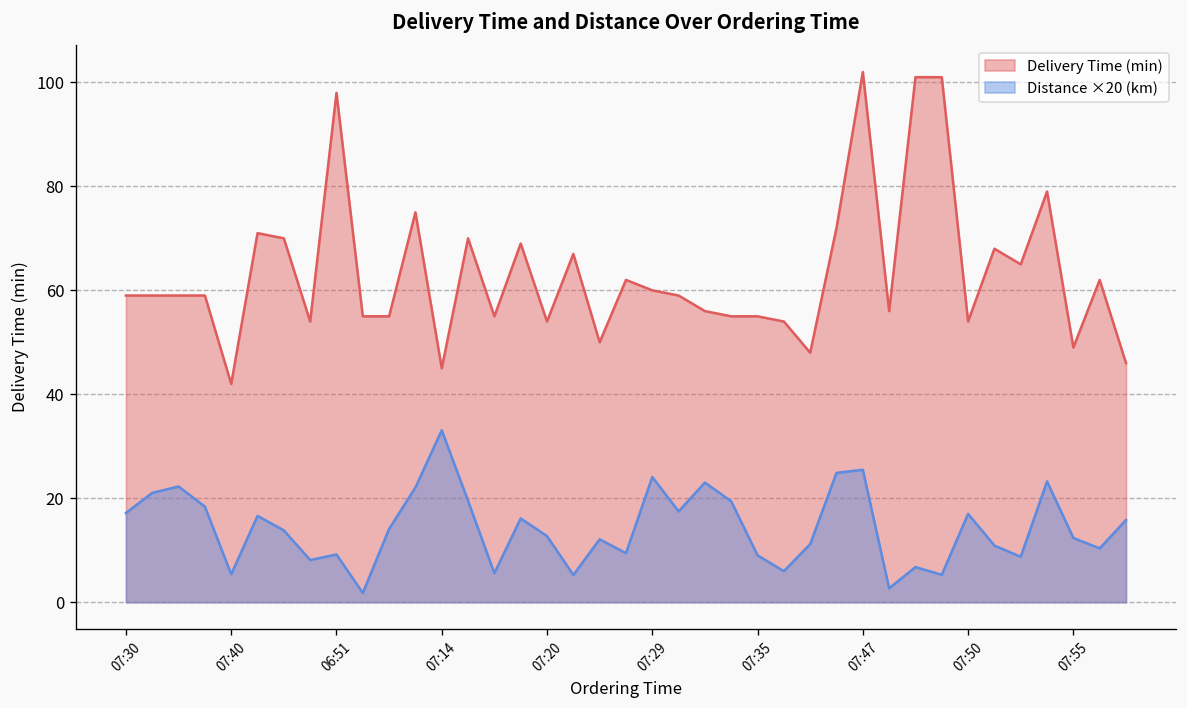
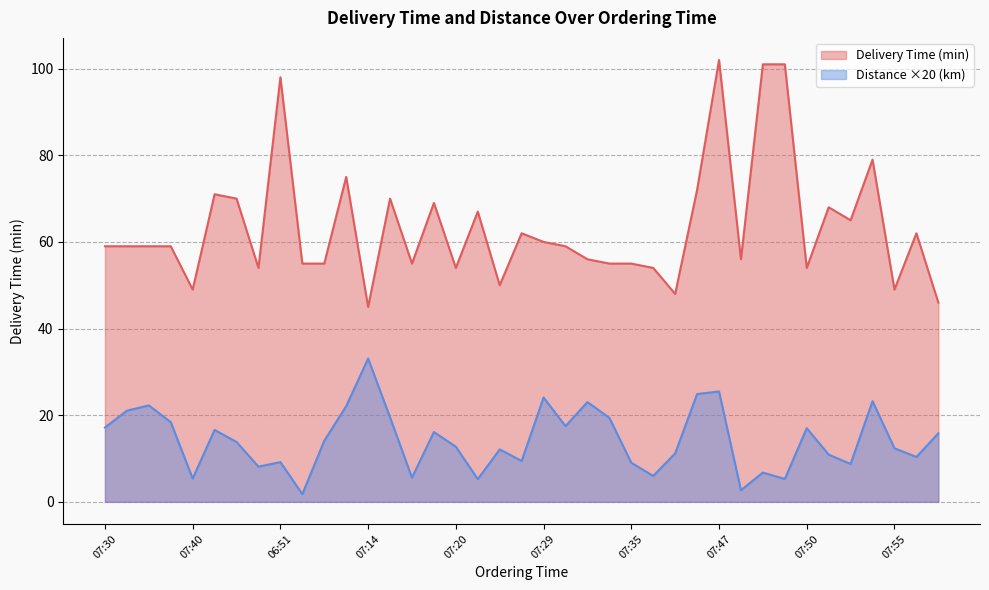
Delivery Time (min), 07:40: 42 -> 49
